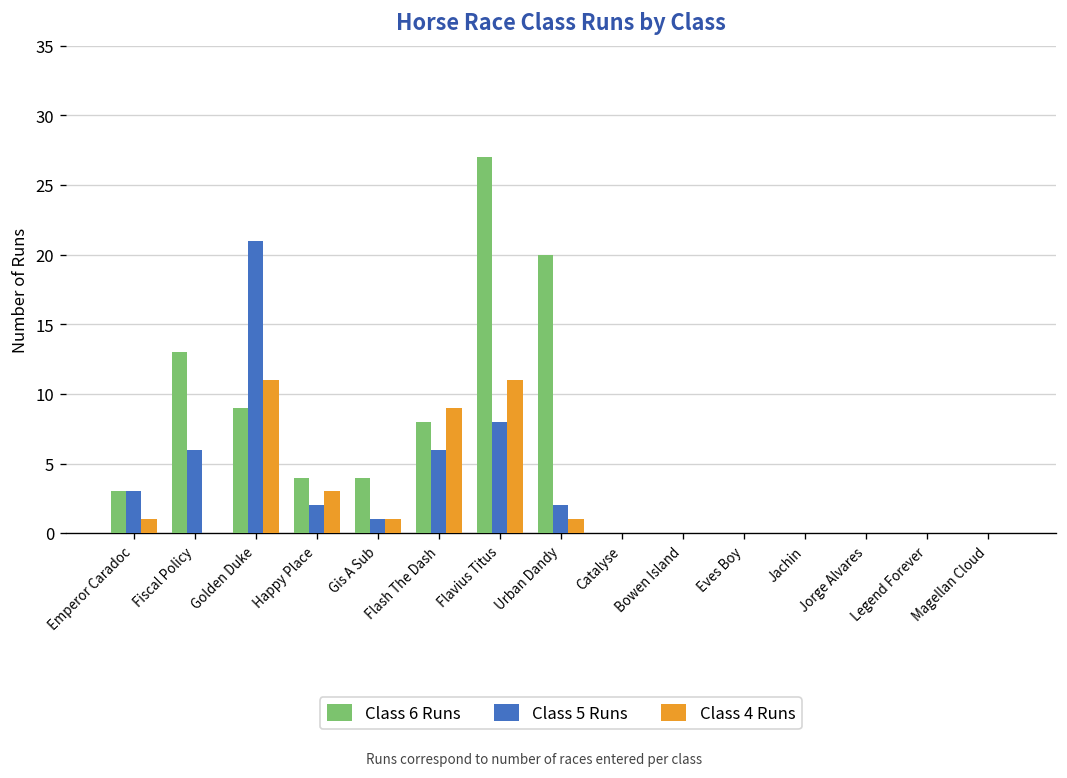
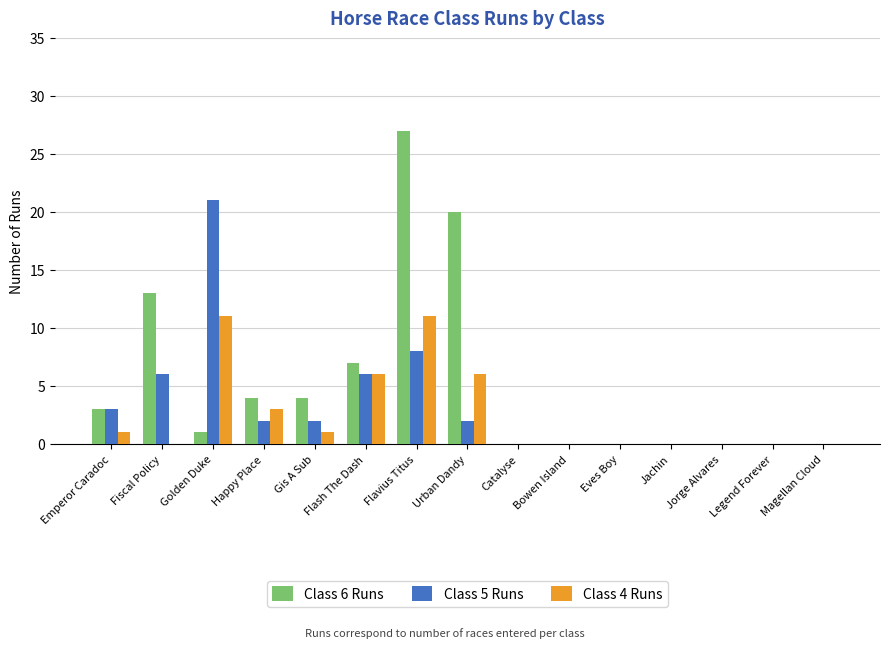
Class 6 Runs, Golden Duke: 9 -> 1
Class 5 Runs, Gis A Sub: 1 -> 2
Class 6 Runs, Flash The Dash: 8 -> 7
Class 4 Runs, Flash The Dash: 9 -> 6
Class 4 Runs, Urban Dandy: 1 -> 6
